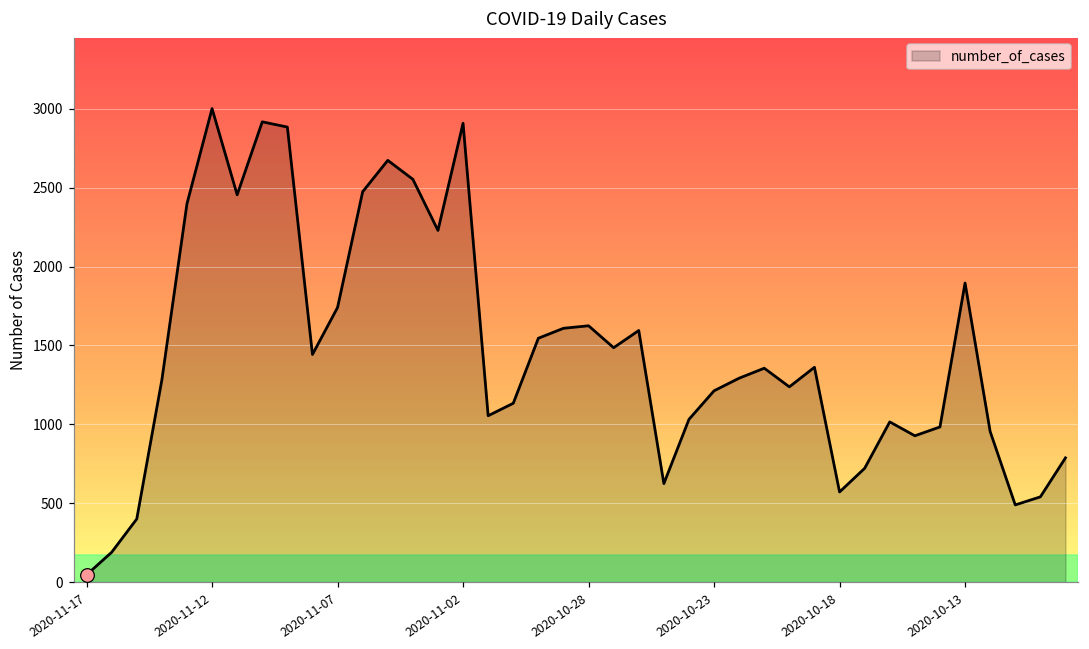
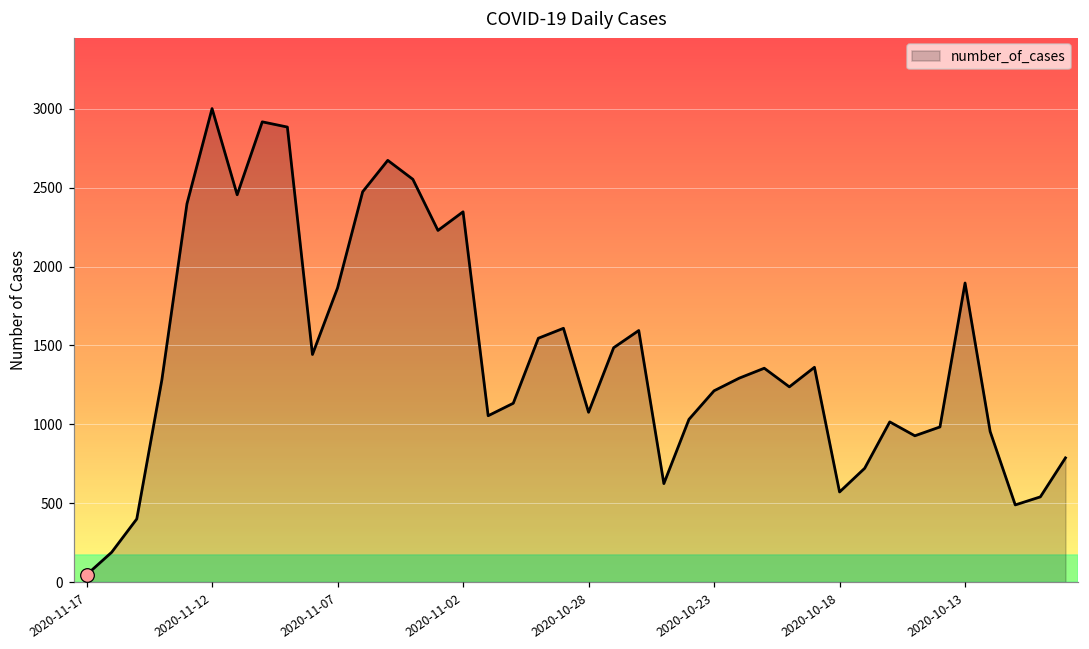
number_of_cases, 2020-11-07: 1740 -> 1870
number_of_cases, 2020-11-02: 2910 -> 2350
number_of_cases, 2020-10-28: 1630 -> 1080
